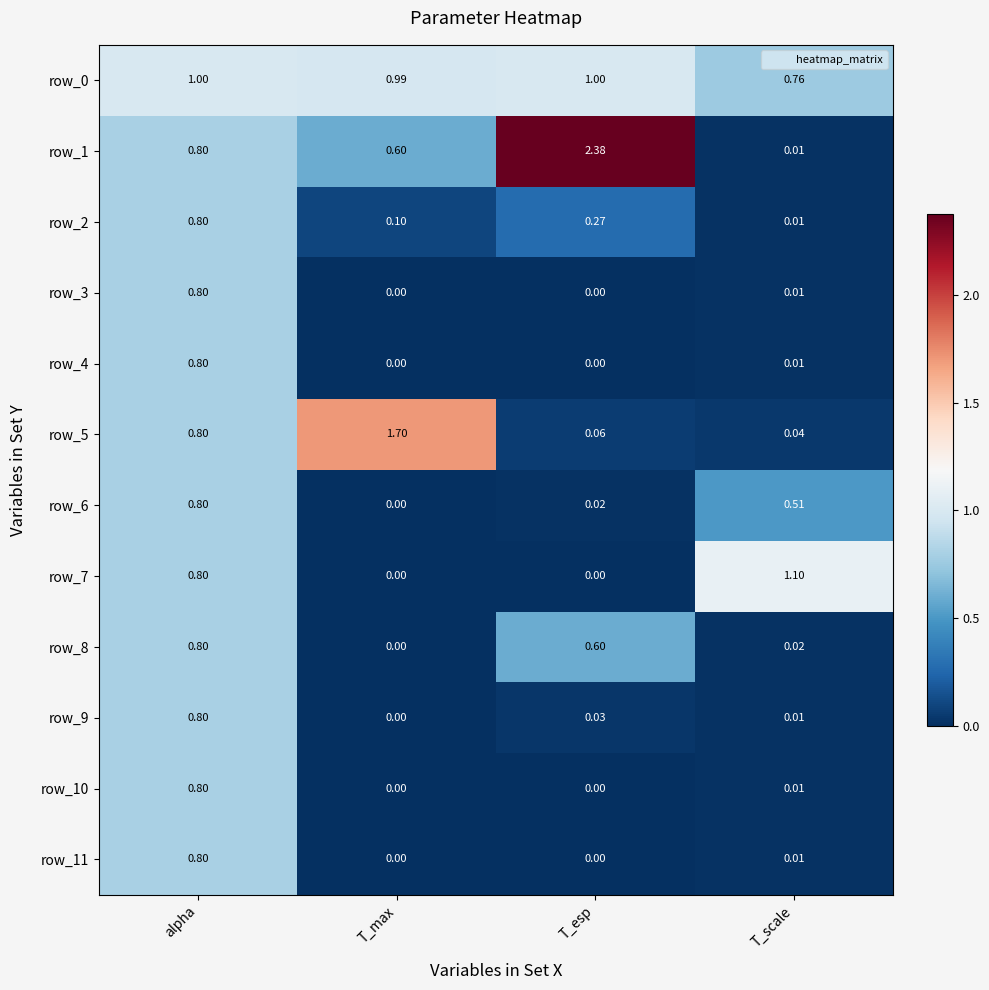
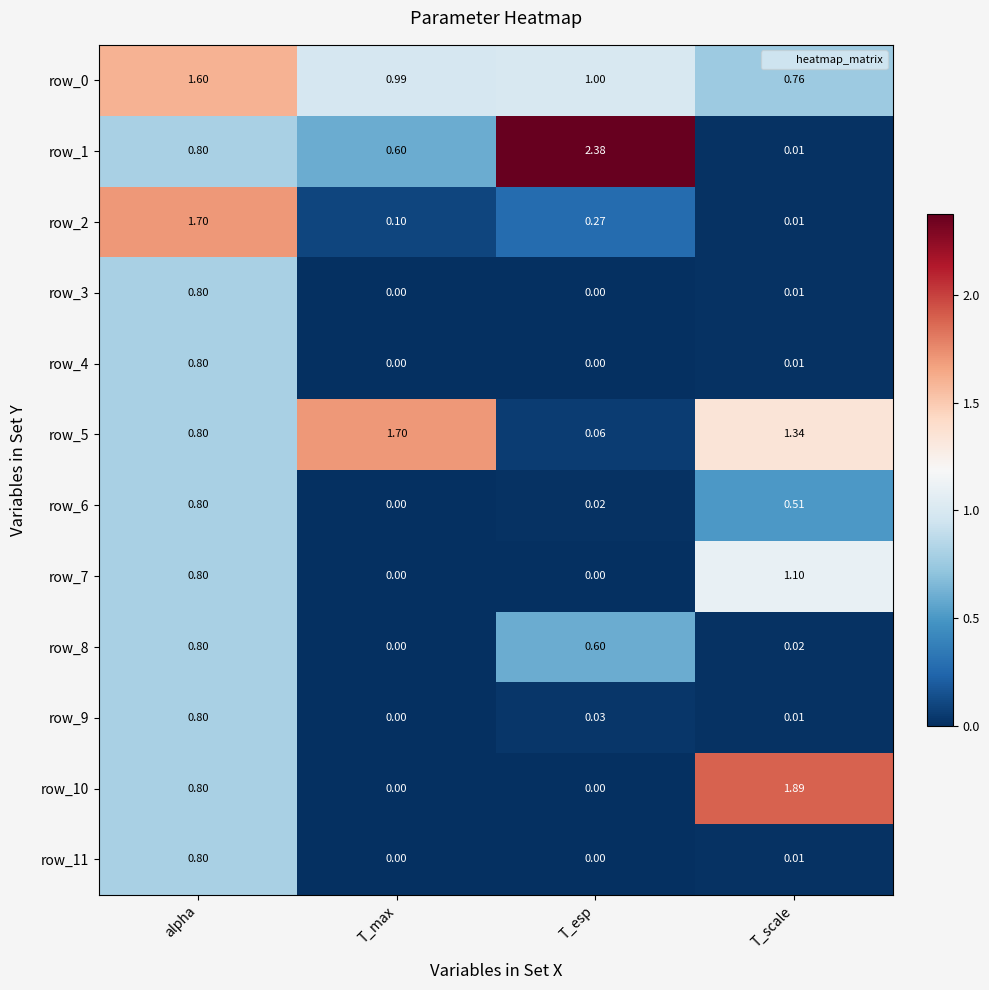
row_0, alpha: 1.00 -> 1.60
row_2, alpha: 0.80 -> 1.70
row_5, T_scale: 0.04 -> 1.34
row_10, T_scale: 0.01 -> 1.89
